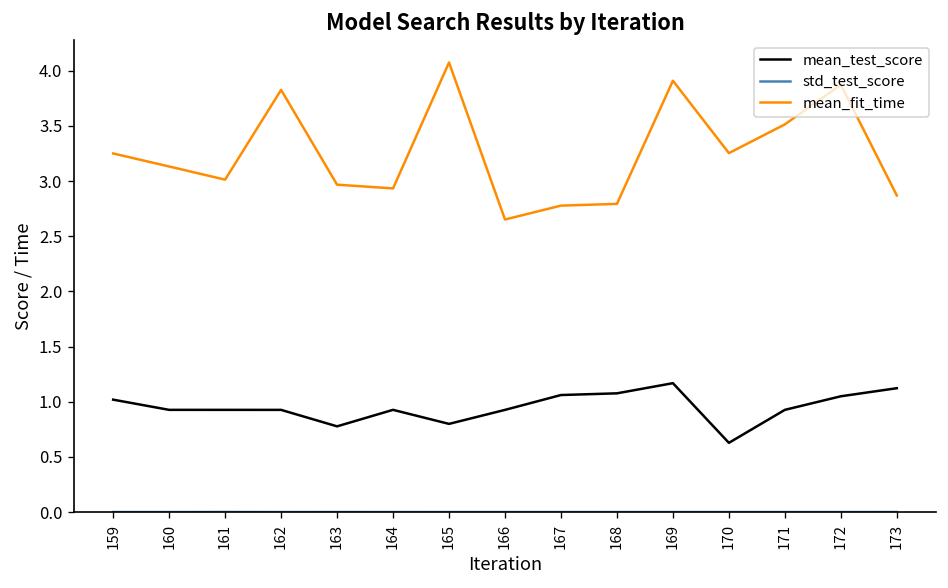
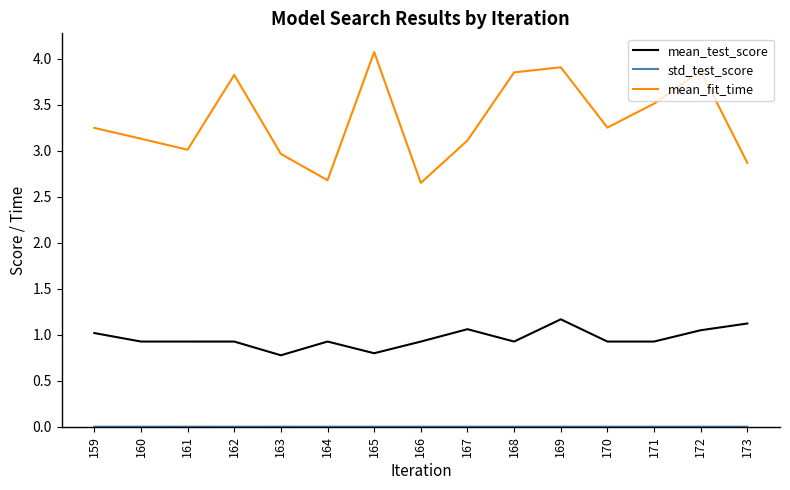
mean_fit_time, 164: 2.9 -> 2.7
mean_fit_time, 167: 2.8 -> 3.1
mean_test_score, 168: 1.1 -> 0.9
mean_fit_time, 168: 2.8 -> 3.9
mean_test_score, 170: 0.6 -> 0.9
